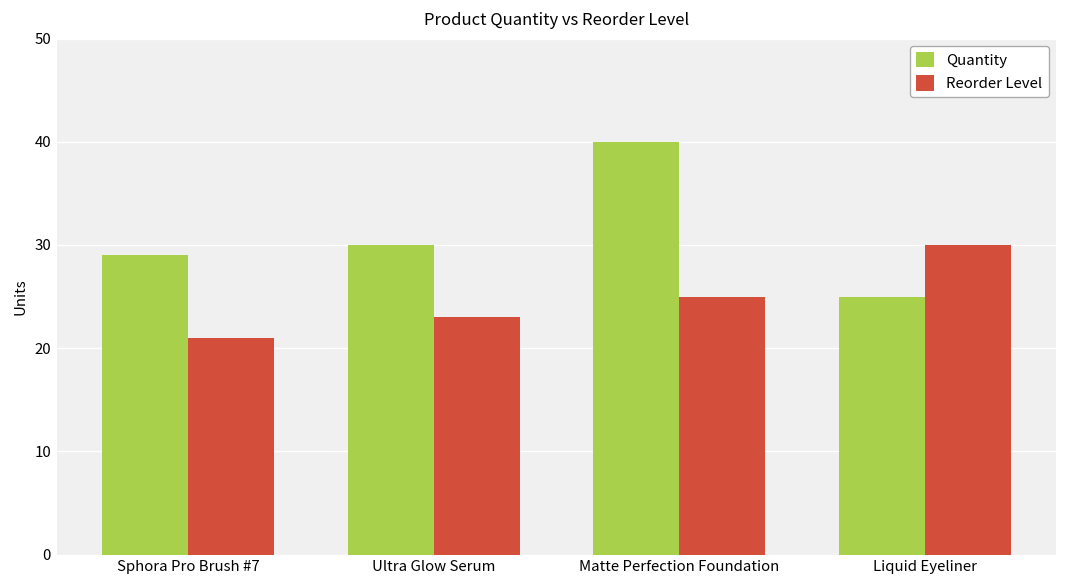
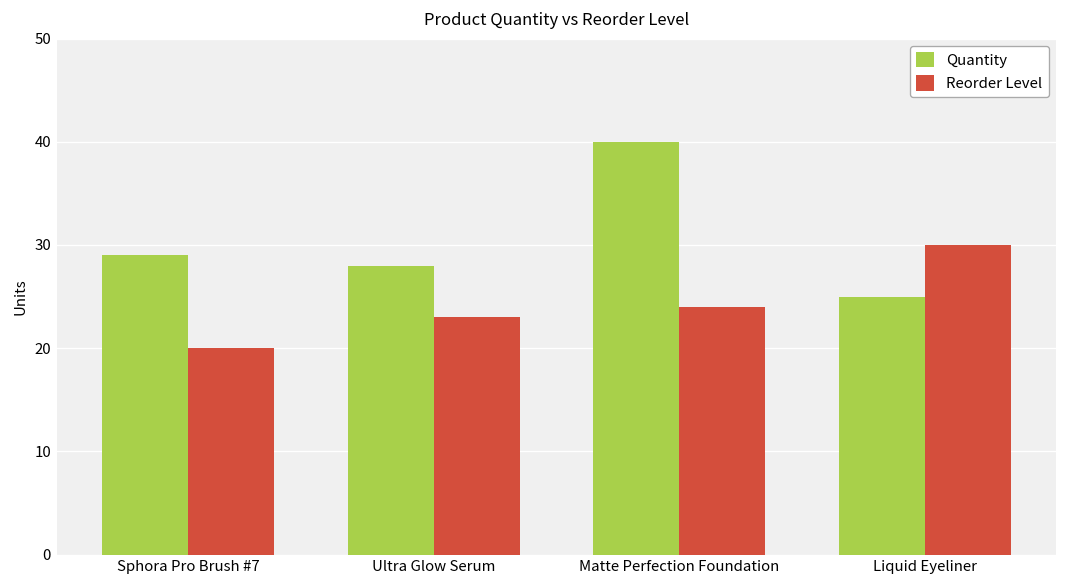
Reorder Level, Sphora Pro Brush #7: 21 -> 20
Quantity, Ultra Glow Serum: 30 -> 28
Reorder Level, Matte Perfection Foundation: 25 -> 24
